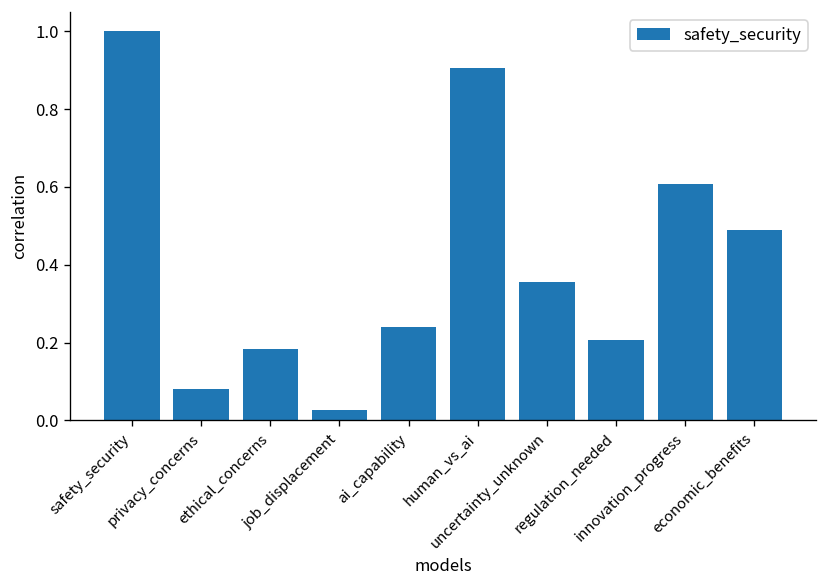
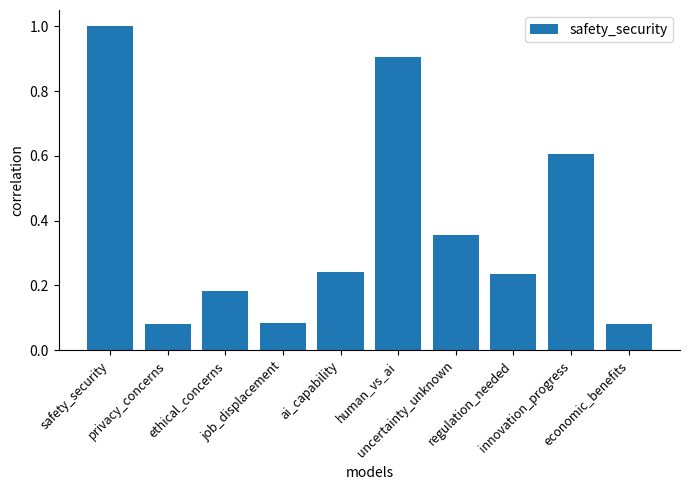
job_displacement: 0.03 -> 0.08
regulation_needed: 0.21 -> 0.23
economic_benefits: 0.49 -> 0.08
